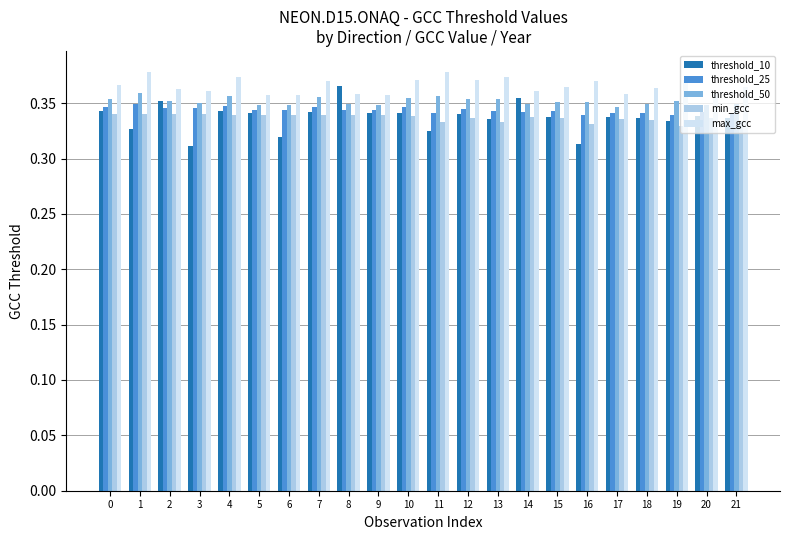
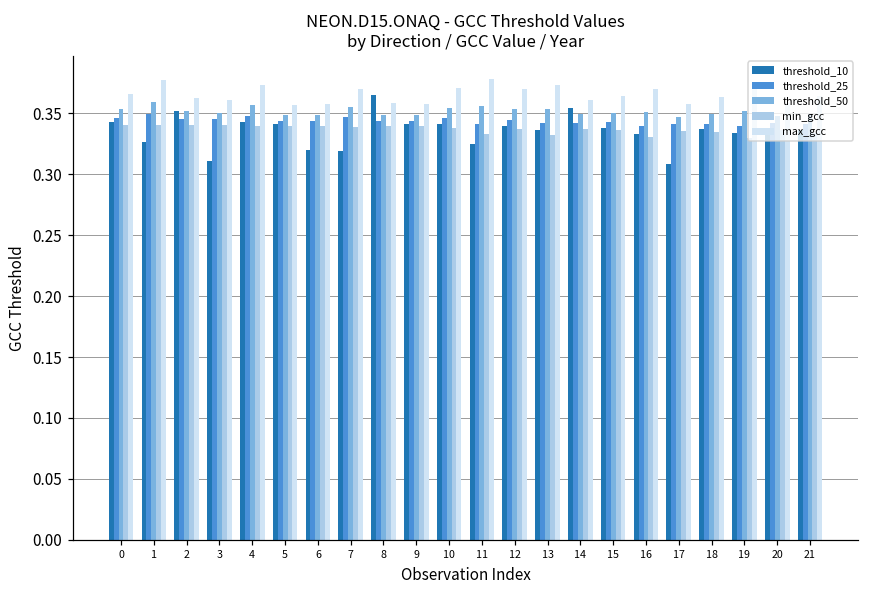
threshold_10, 7: 0.342 -> 0.319
threshold_10, 16: 0.313 -> 0.334
threshold_10, 17: 0.337 -> 0.308
